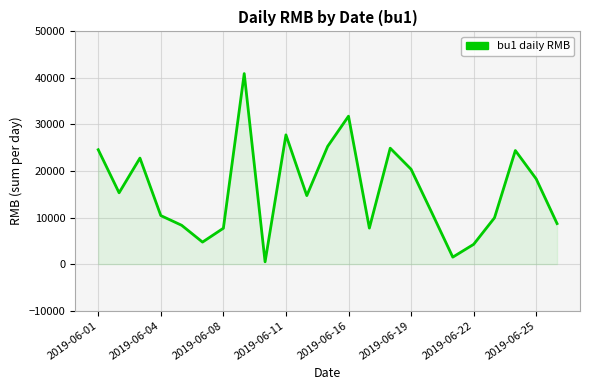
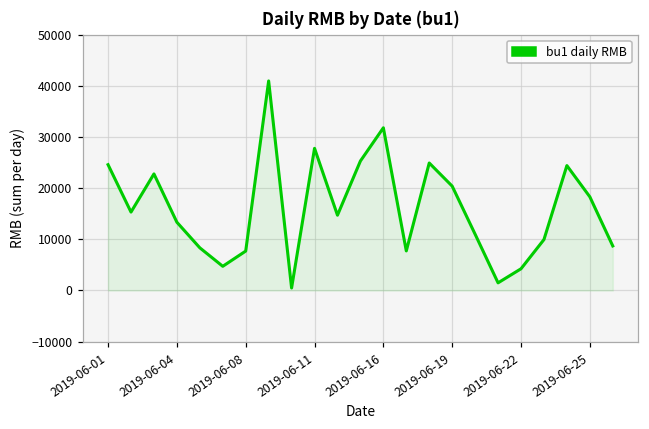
2019-06-04: 10000 -> 13000
